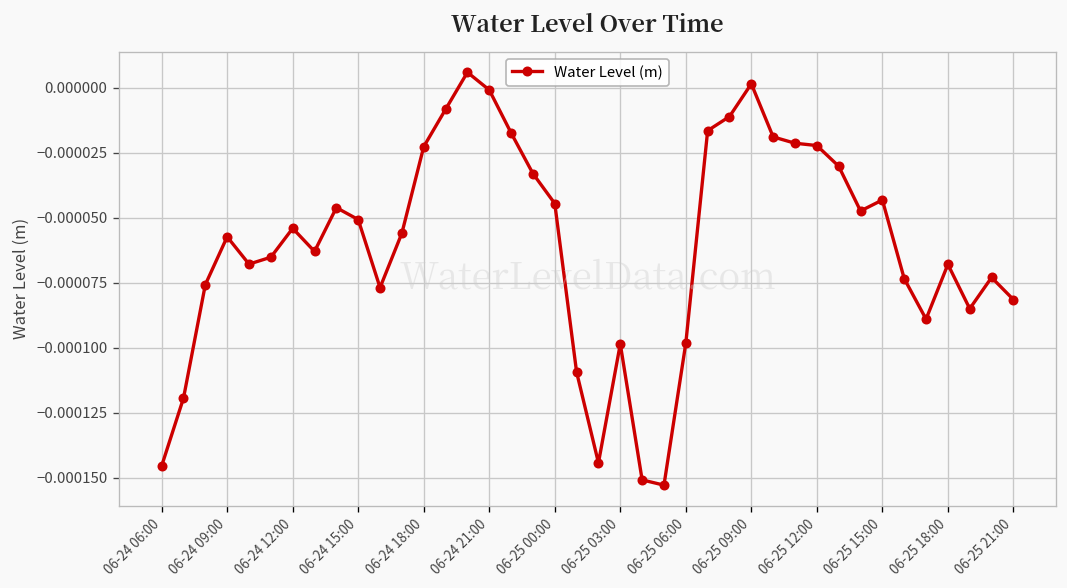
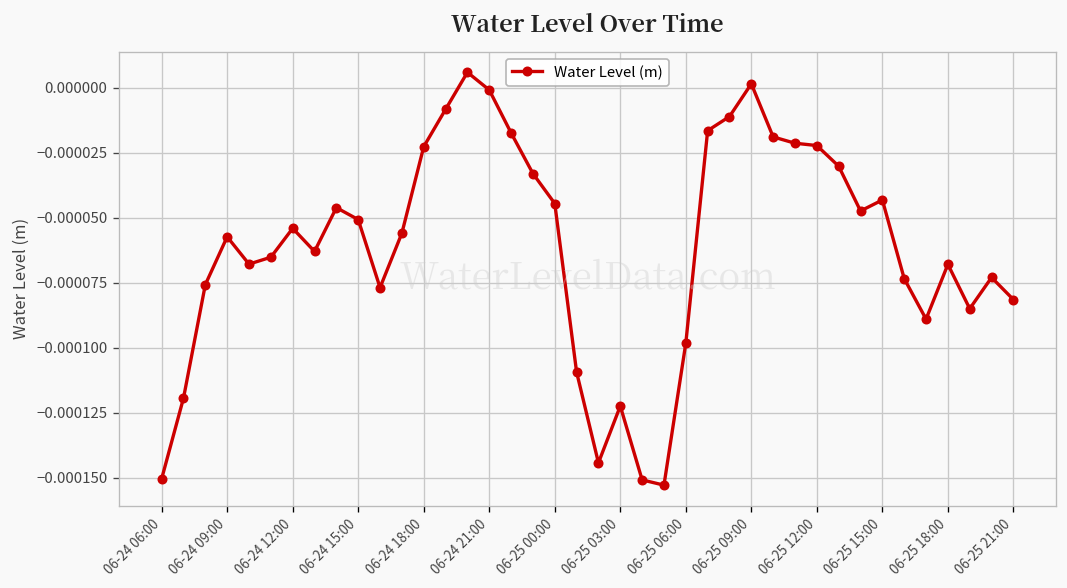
06-24 06:00: -0.000146 -> -0.000150
06-25 03:00: -0.000099 -> -0.000122
